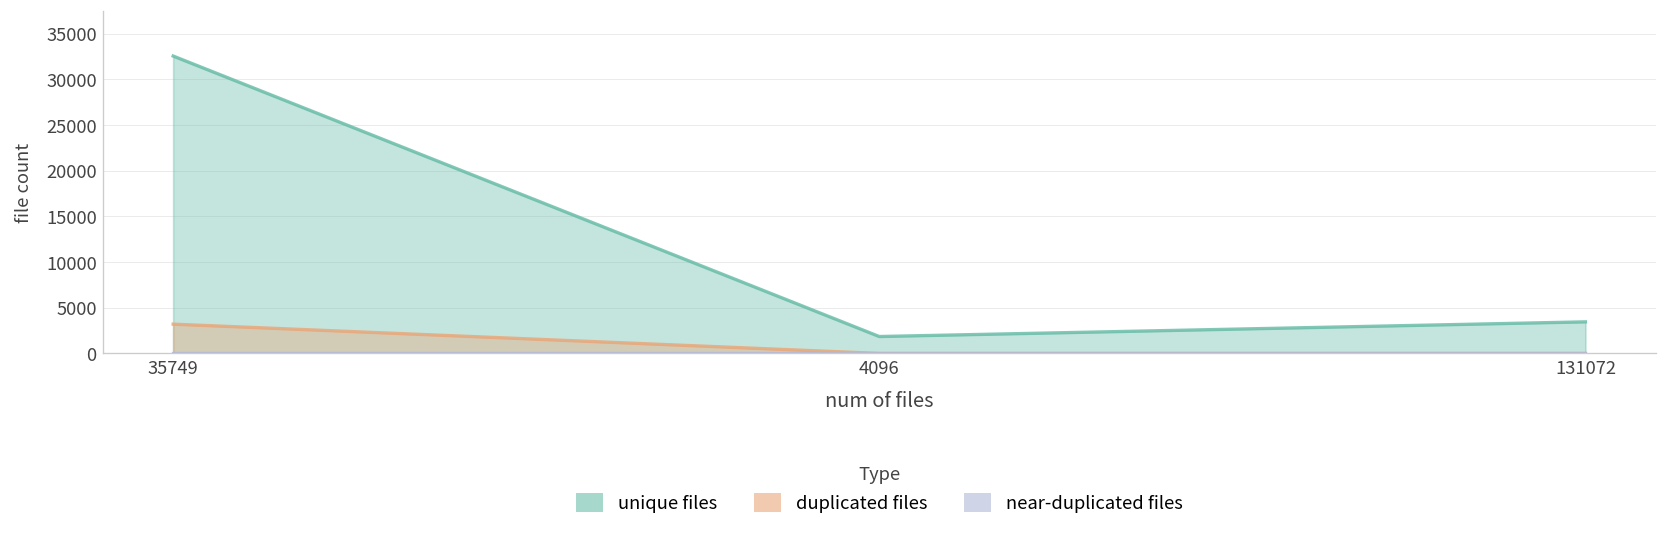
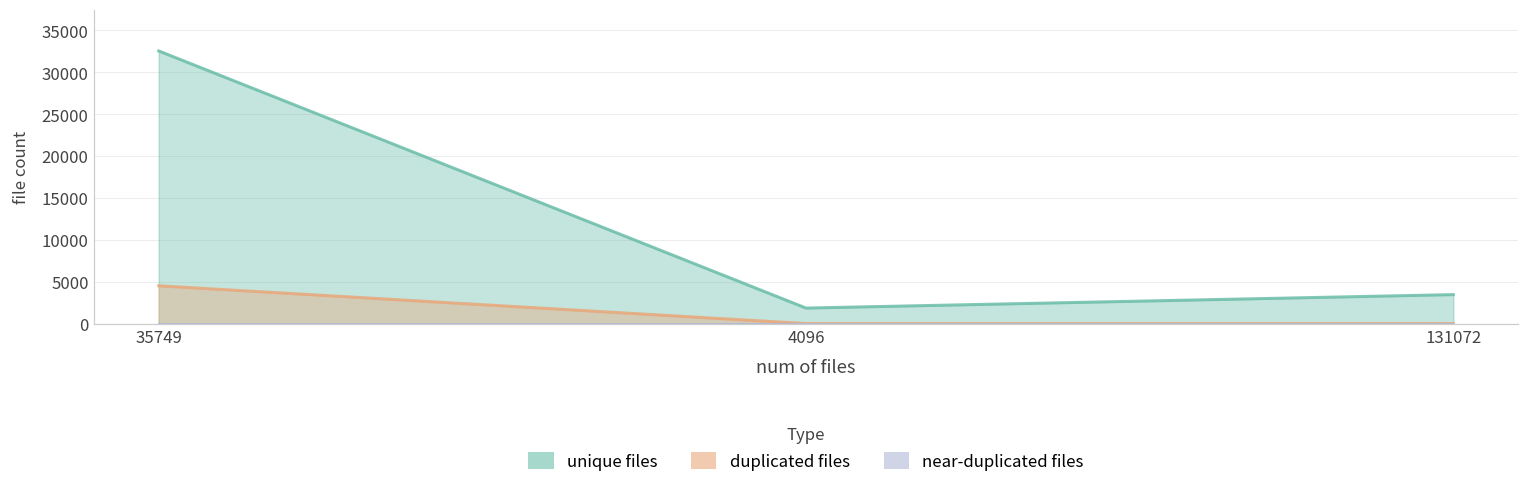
duplicated files, 35749: 3000 -> 5000
